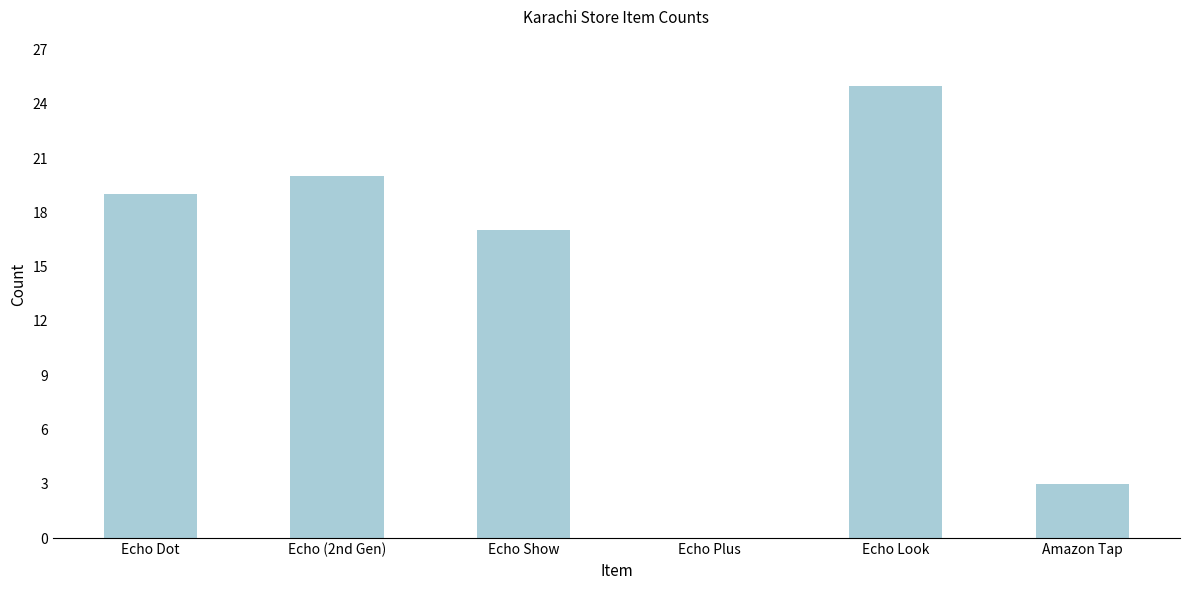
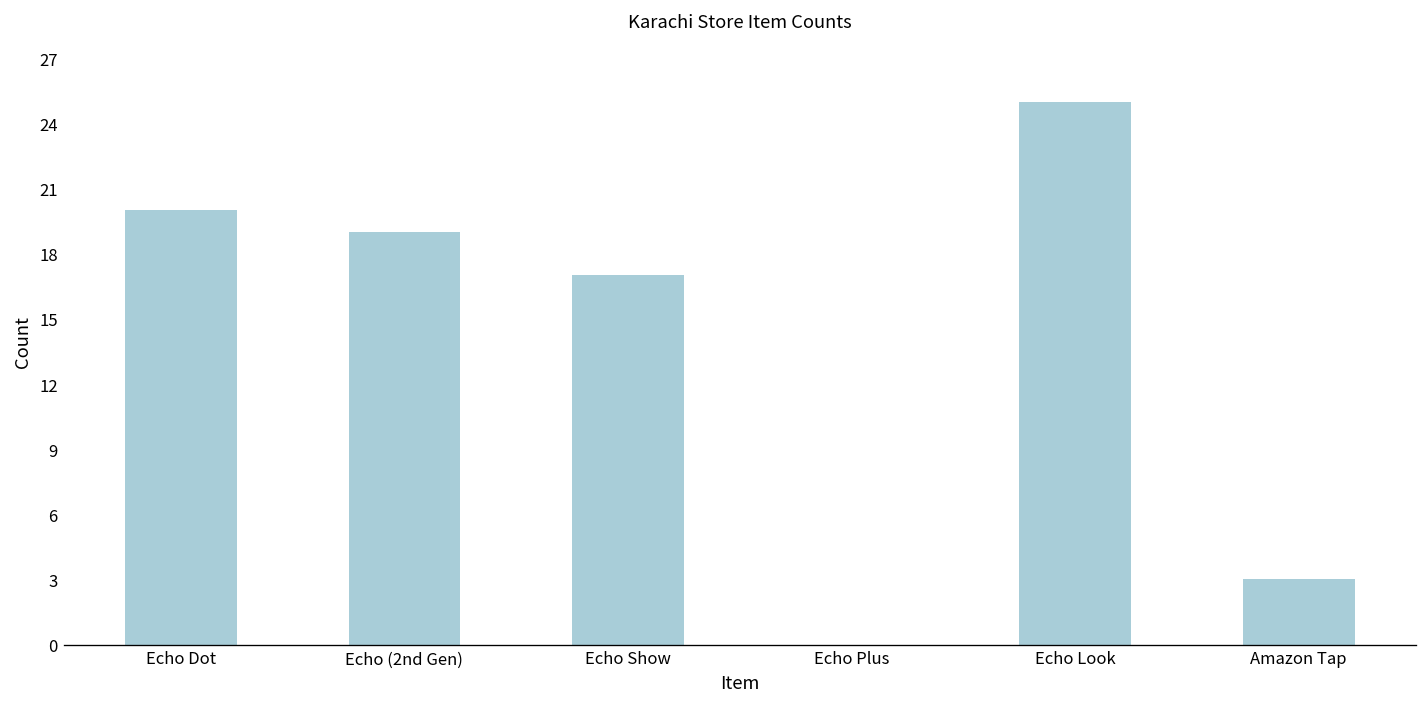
Echo Dot: 19 -> 20
Echo (2nd Gen): 20 -> 19
